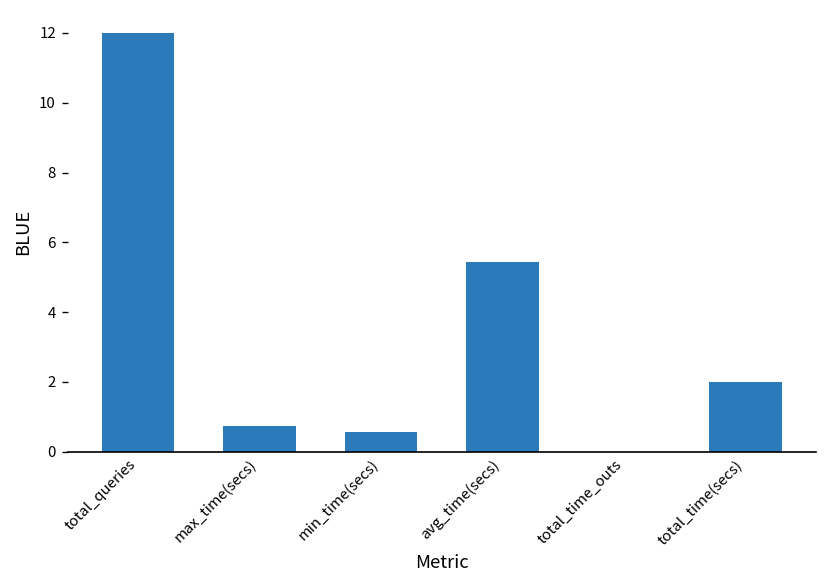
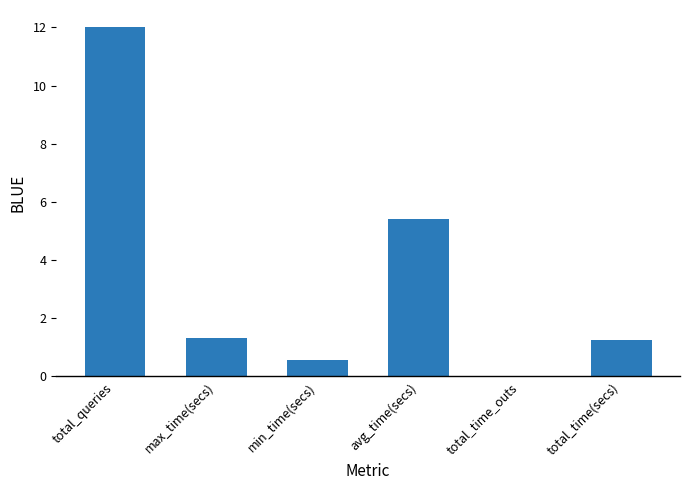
max_time(secs): 0.7 -> 1.3
total_time(secs): 2.0 -> 1.3
